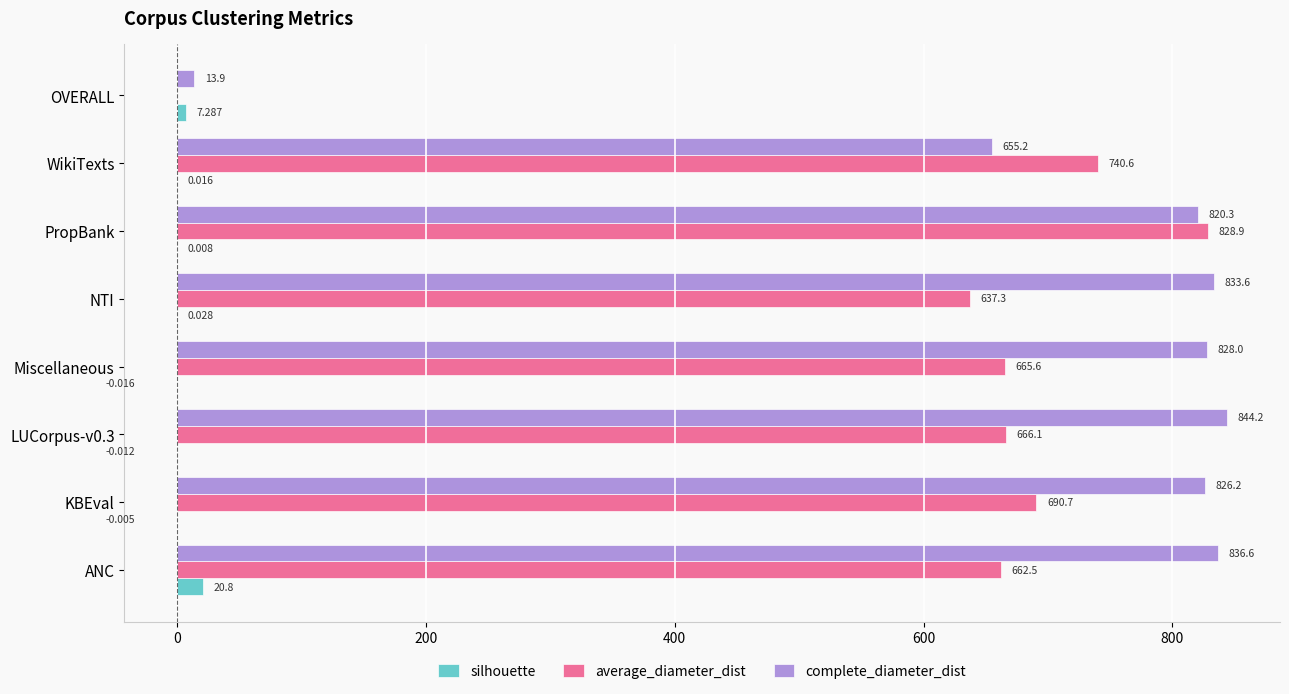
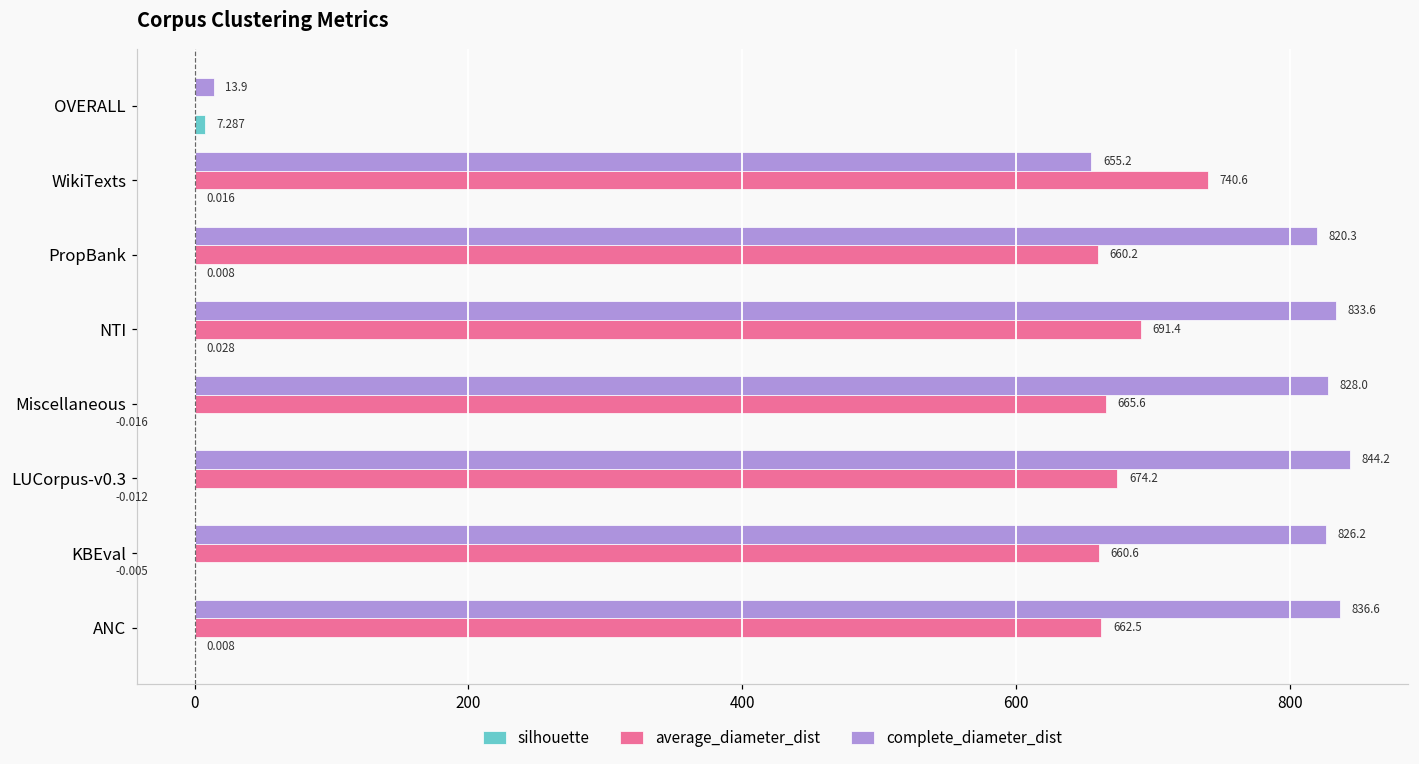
average_diameter_dist, PropBank: 828.9 -> 660.2
average_diameter_dist, NTI: 637.3 -> 691.4
average_diameter_dist, LUCorpus-v0.3: 666.1 -> 674.2
average_diameter_dist, KBEval: 690.7 -> 660.6
silhouette, ANC: 20.8 -> 0.008
